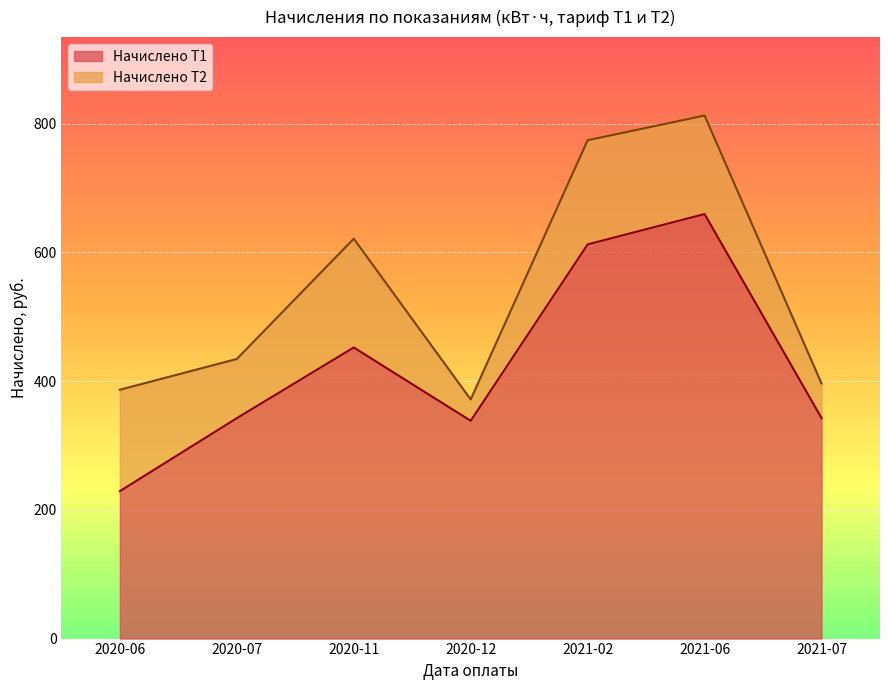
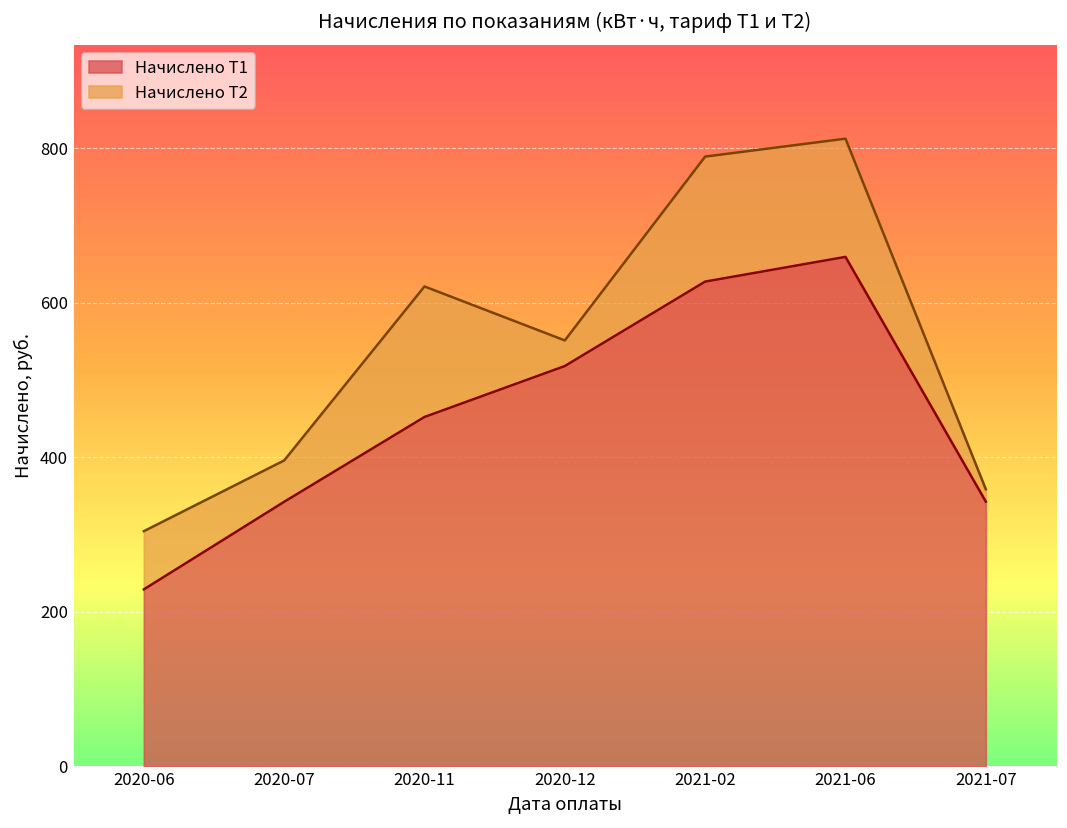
Начислено Т2, 2020-06: 160 -> 80
Начислено Т2, 2020-07: 90 -> 50
Начислено Т1, 2020-12: 340 -> 520
Начислено Т1, 2021-02: 610 -> 630
Начислено Т2, 2021-07: 50 -> 20
